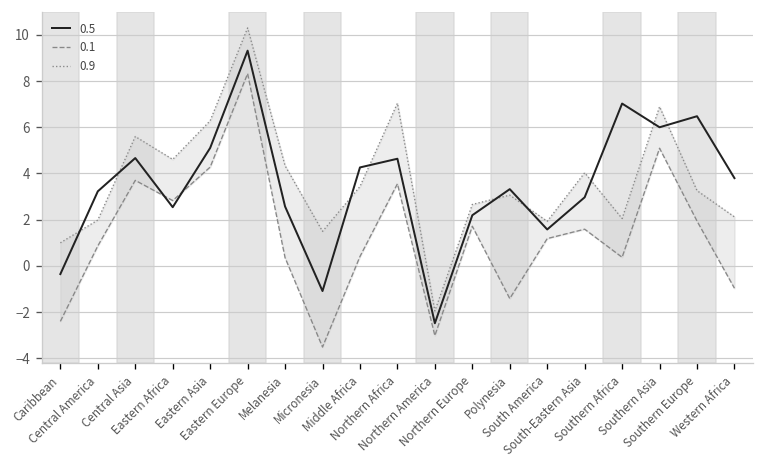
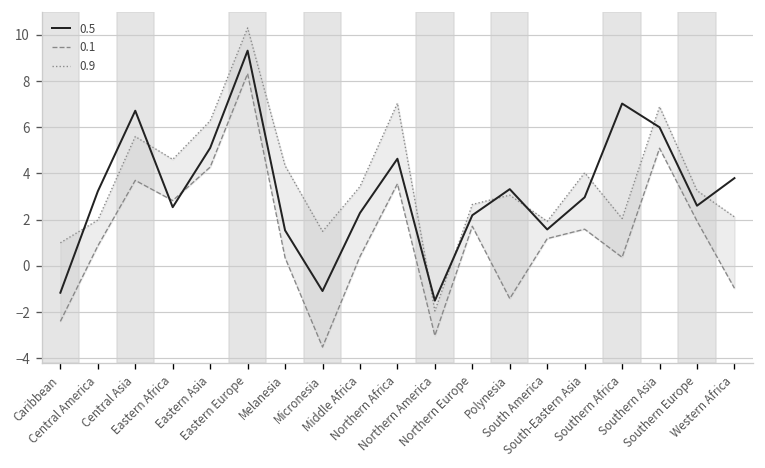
0.5, Caribbean: -0.4 -> -1.2
0.5, Central Asia: 4.7 -> 6.7
0.5, Melanesia: 2.6 -> 1.5
0.5, Middle Africa: 4.3 -> 2.3
0.5, Northern America: -2.5 -> -1.5
0.5, Southern Europe: 6.5 -> 2.6
